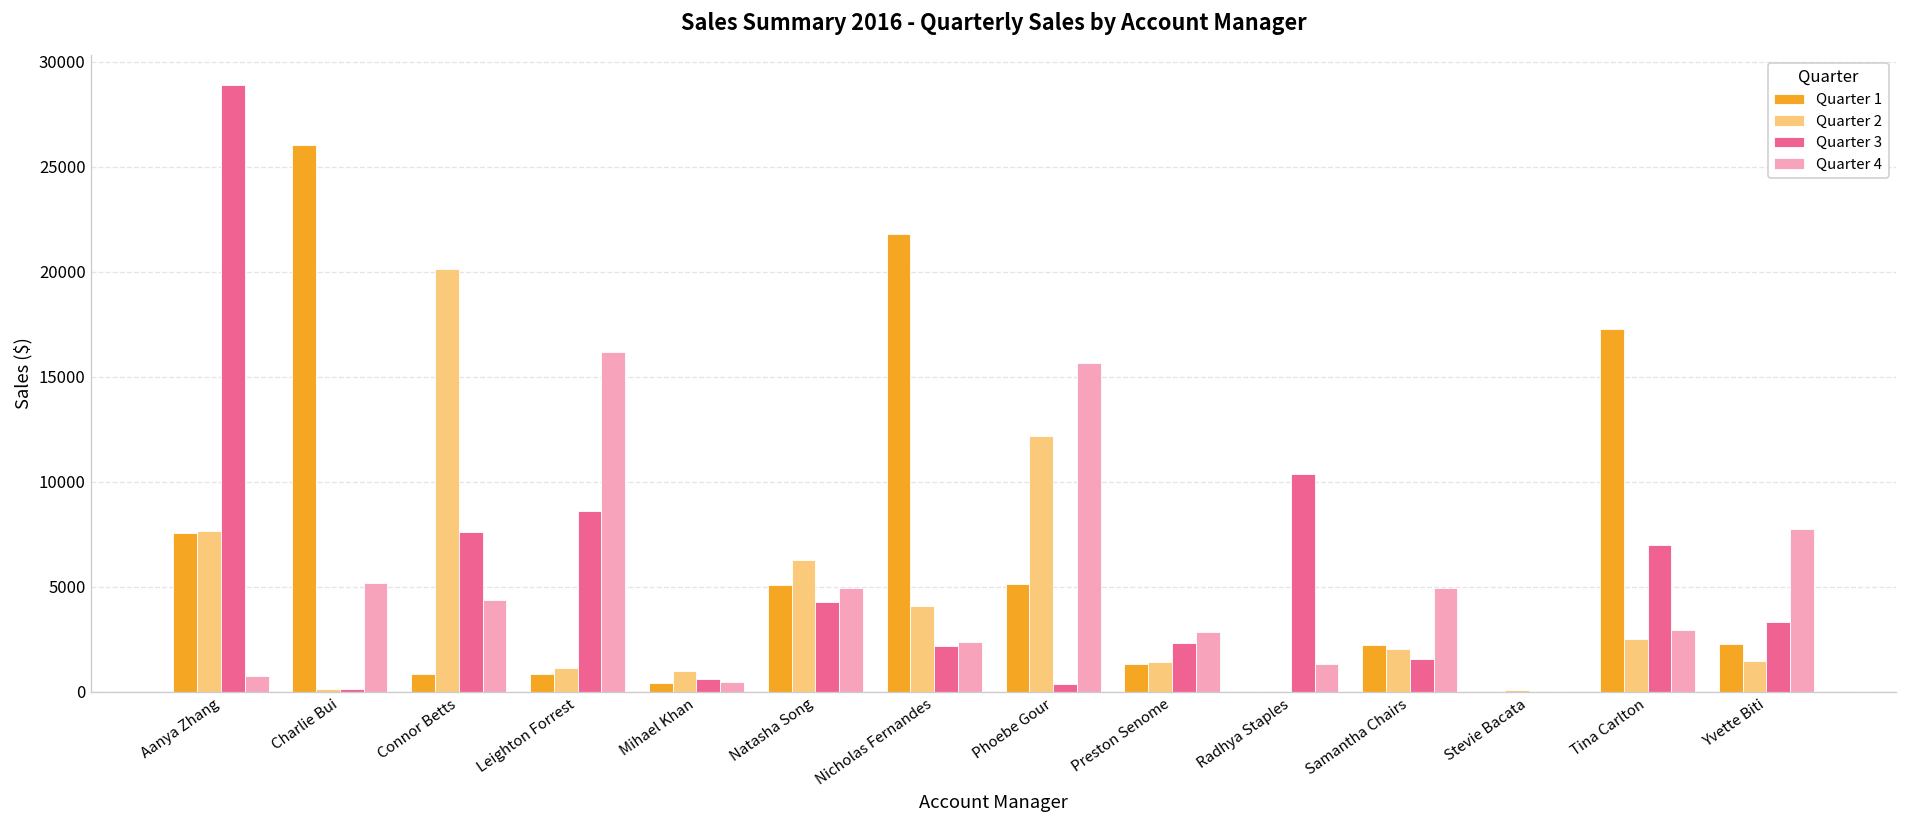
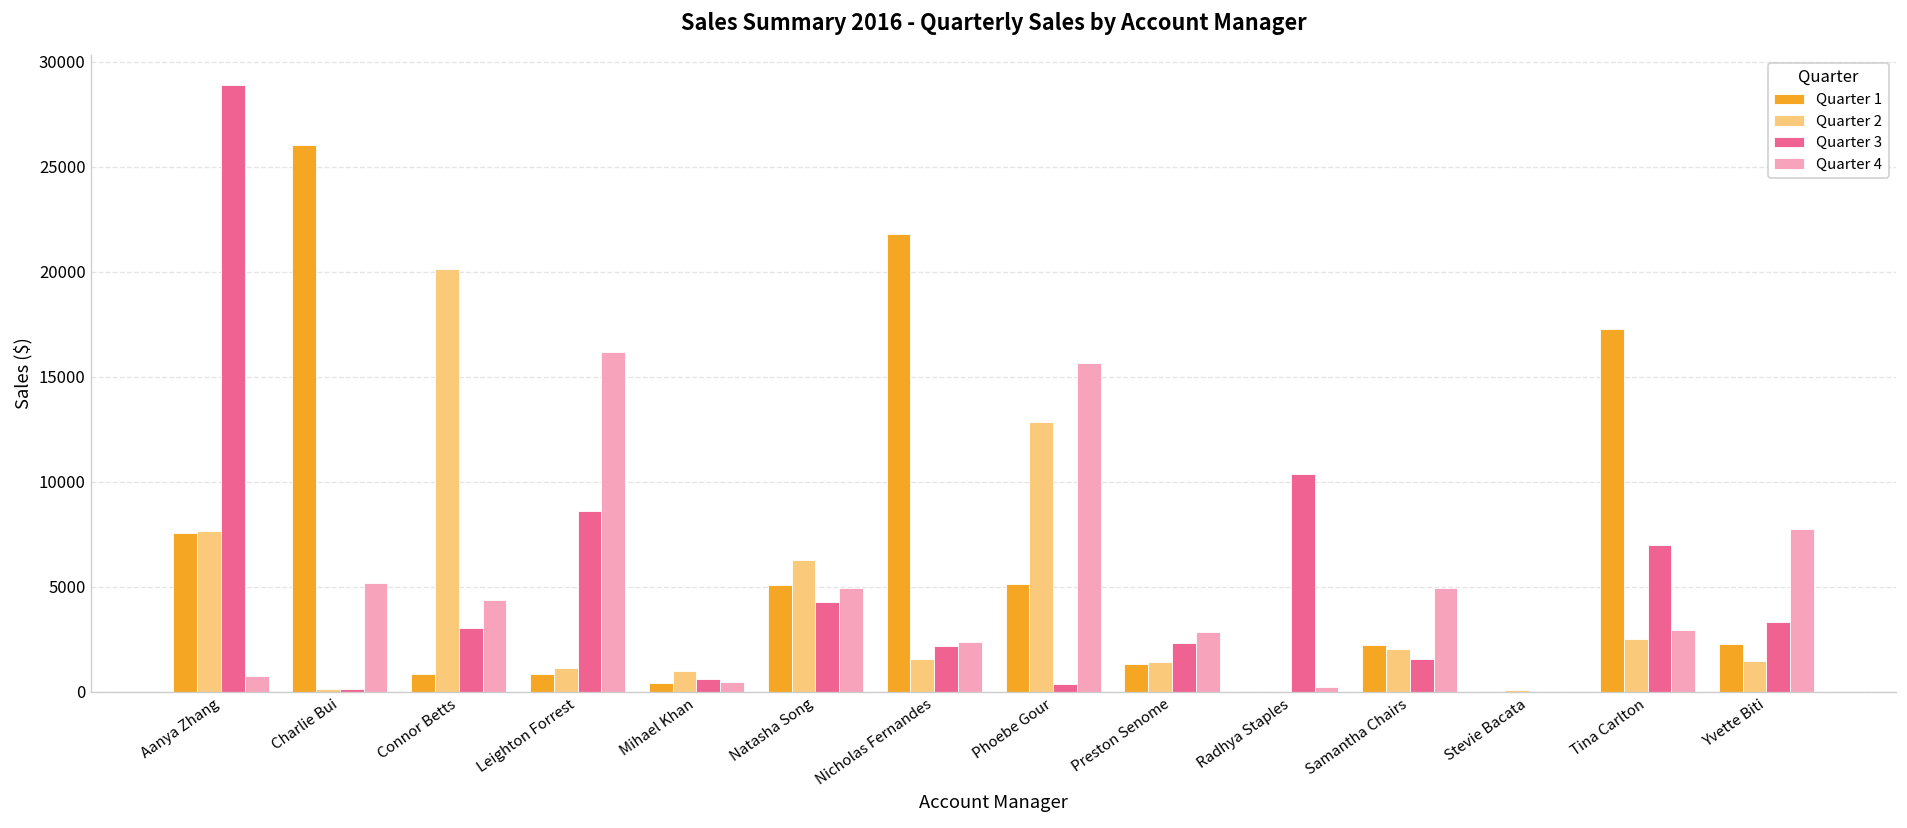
Quarter 3, Connor Betts: 7600 -> 3100
Quarter 2, Nicholas Fernandes: 4100 -> 1500
Quarter 2, Phoebe Gour: 12200 -> 12800
Quarter 4, Radhya Staples: 1300 -> 200
